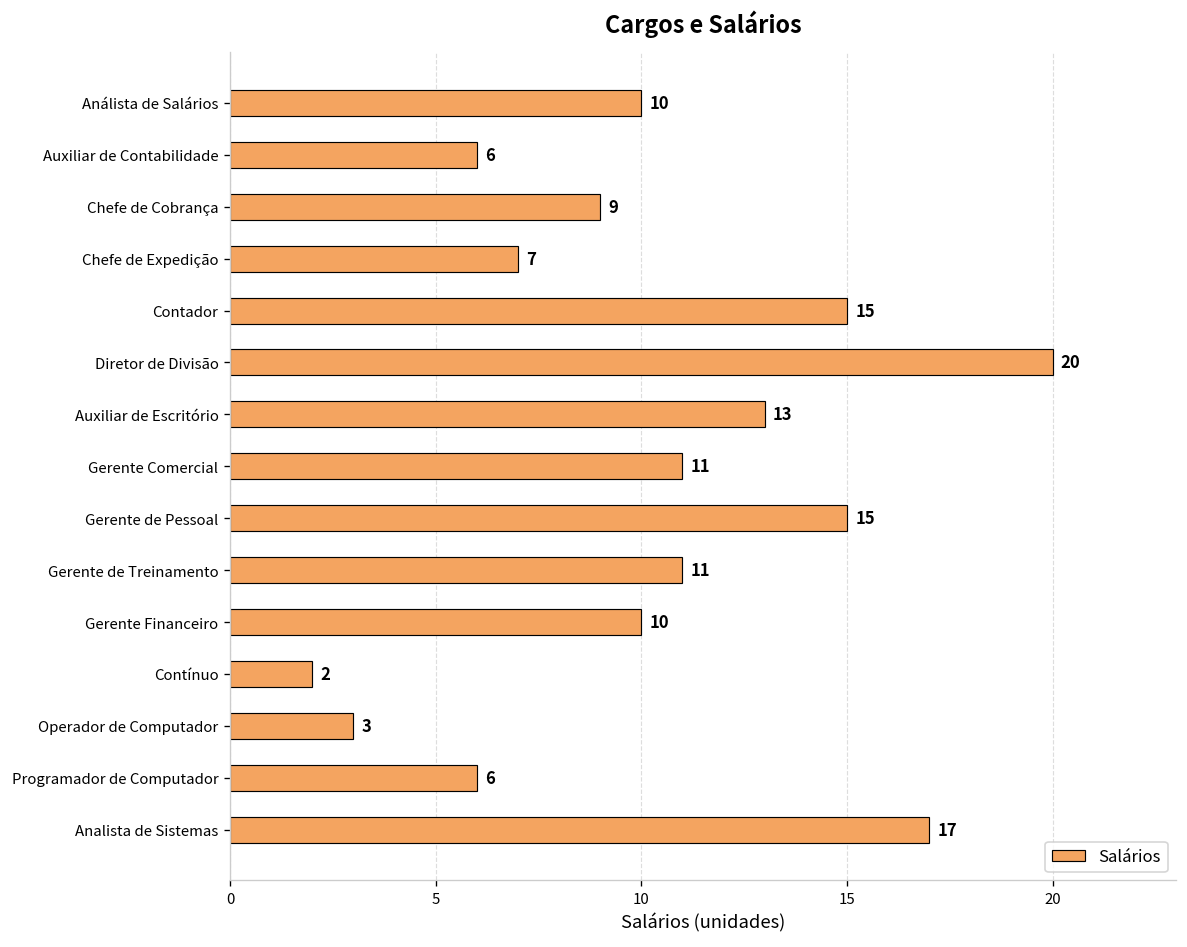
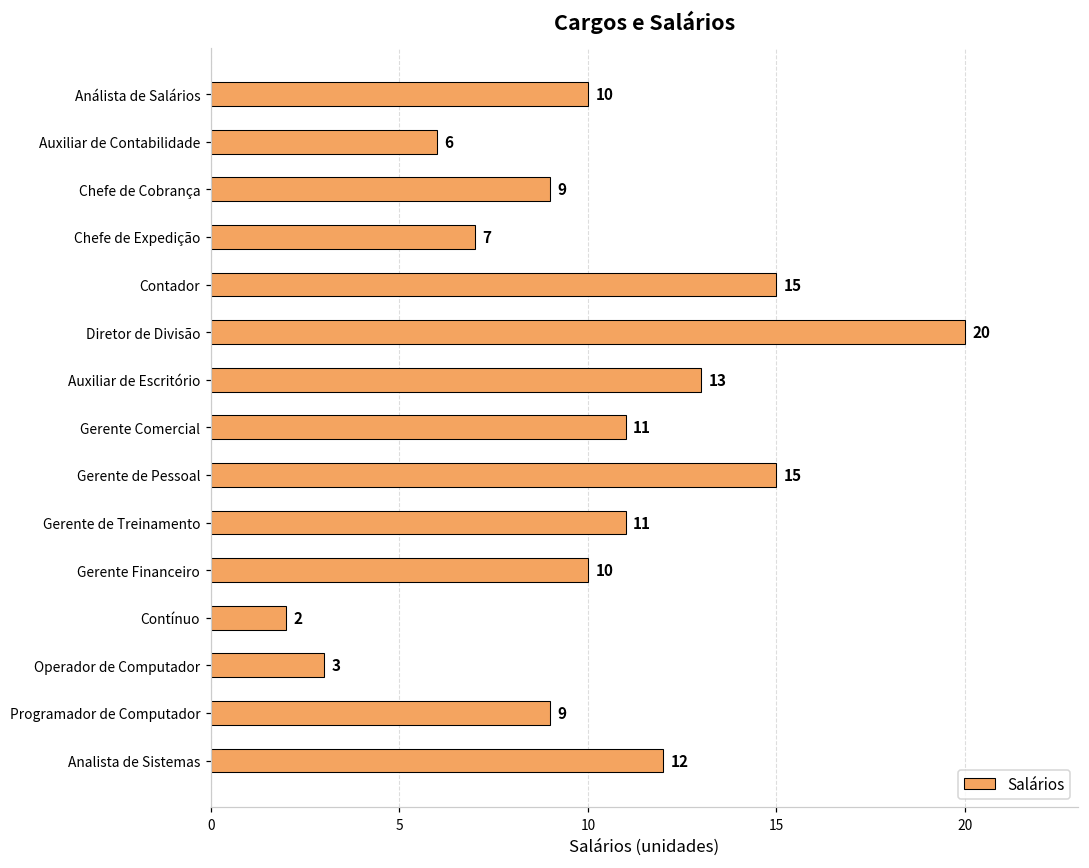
Programador de Computador: 6 -> 9
Analista de Sistemas: 17 -> 12
